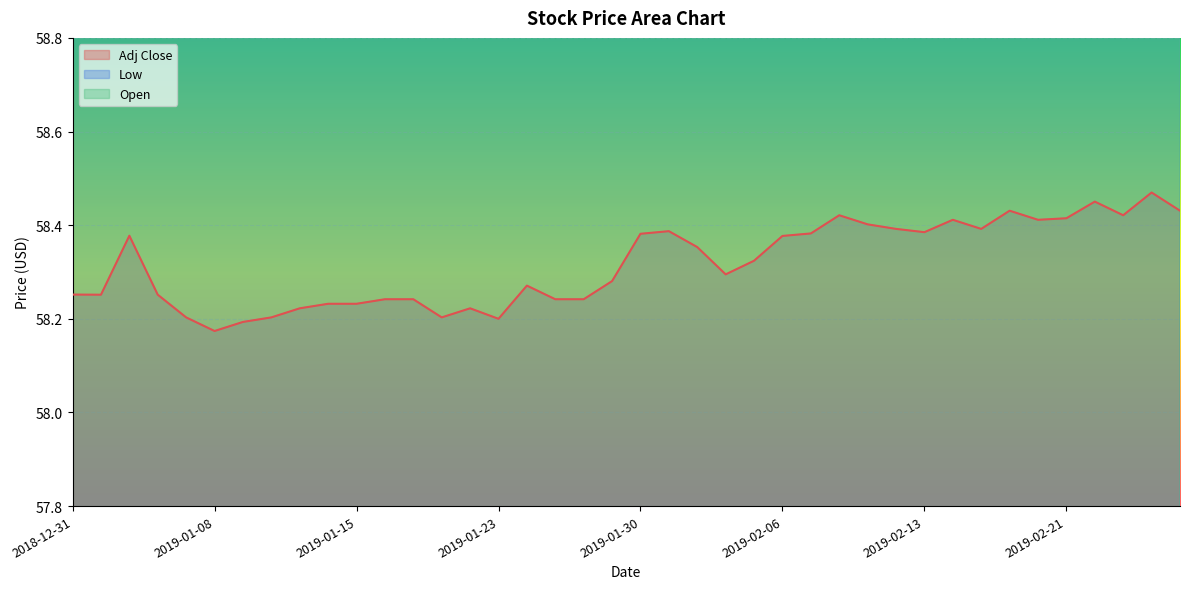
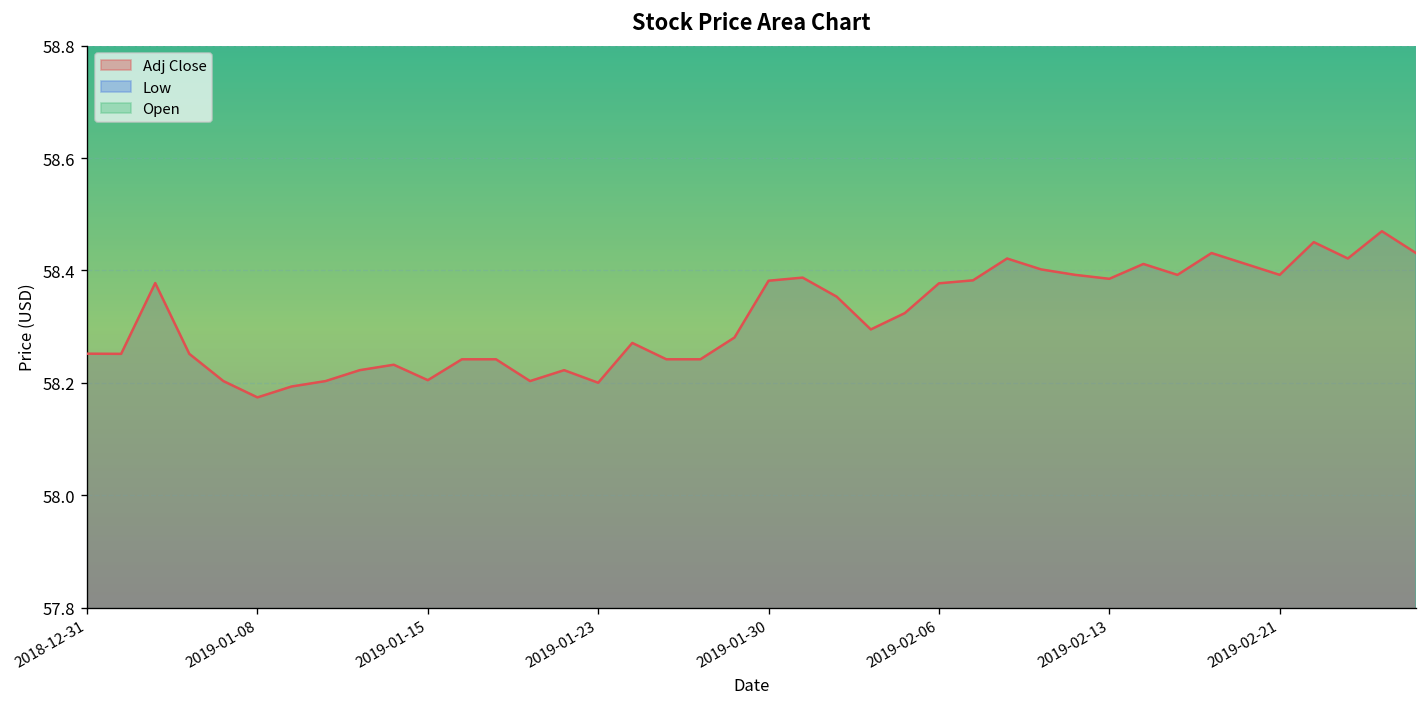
Adj Close, 2019-01-15: 58.23 -> 58.20
Adj Close, 2019-02-21: 58.41 -> 58.39
